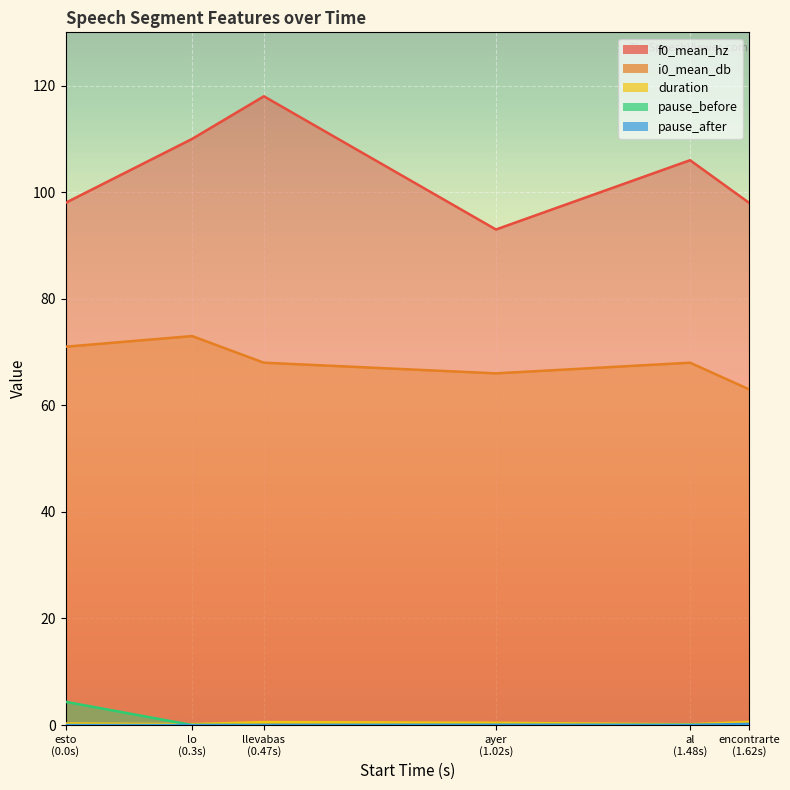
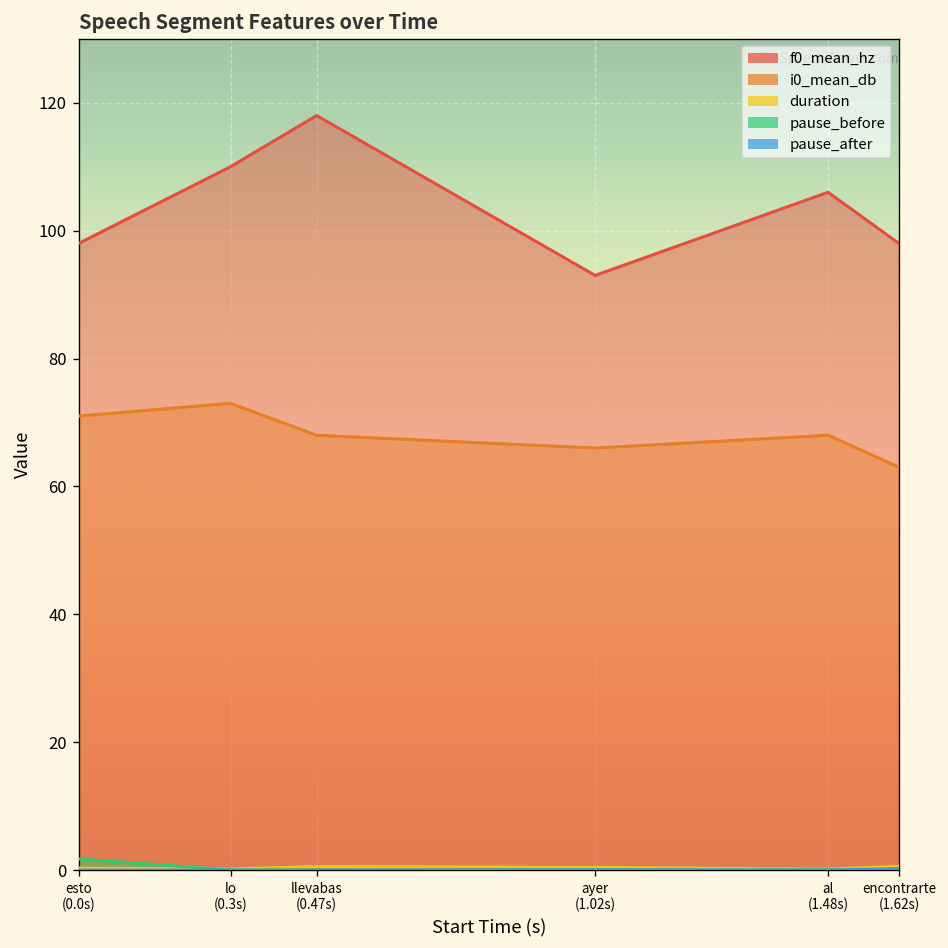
pause_before, esto (0.0s): 4 -> 2
